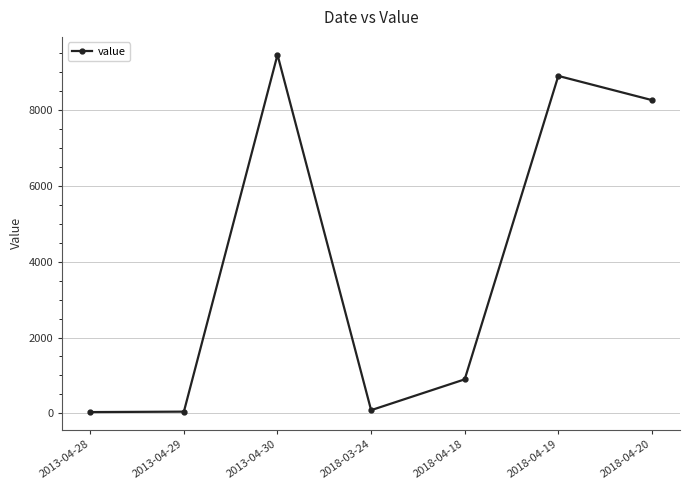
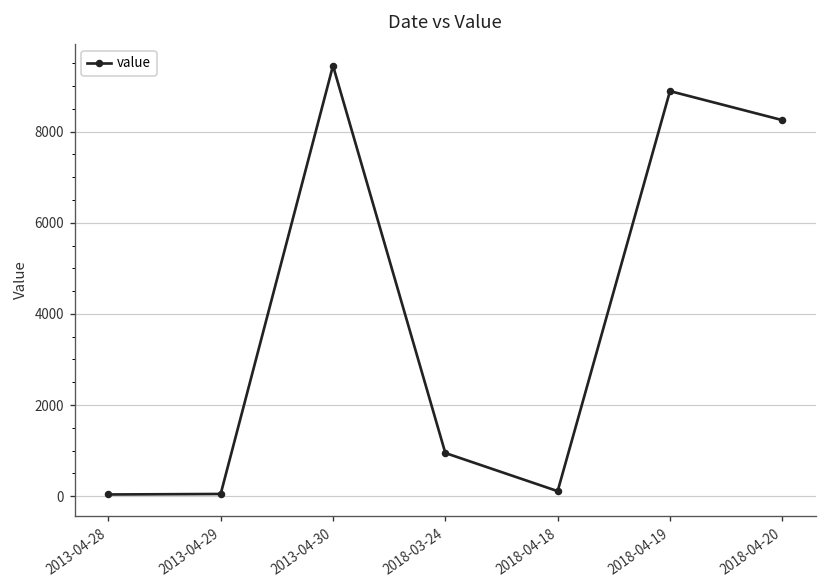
2018-03-24: 100 -> 900
2018-04-18: 900 -> 100
